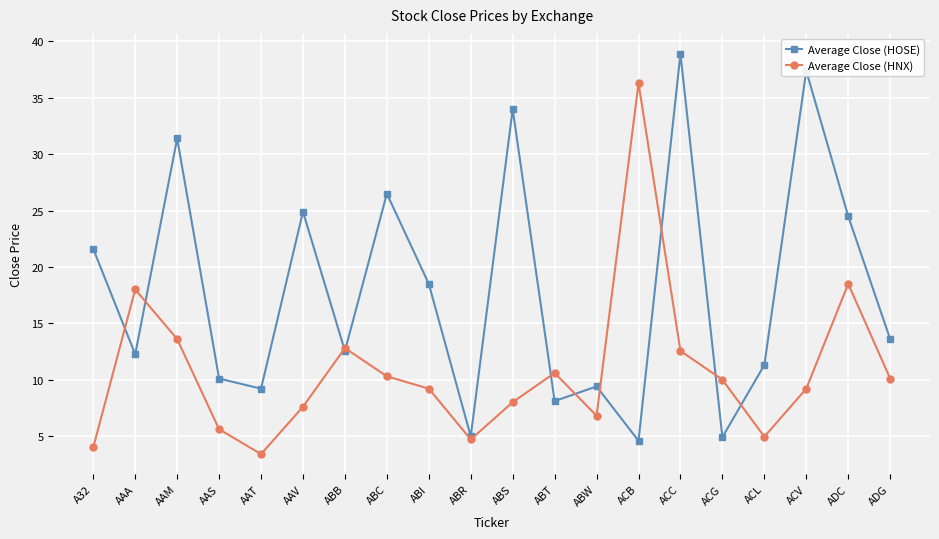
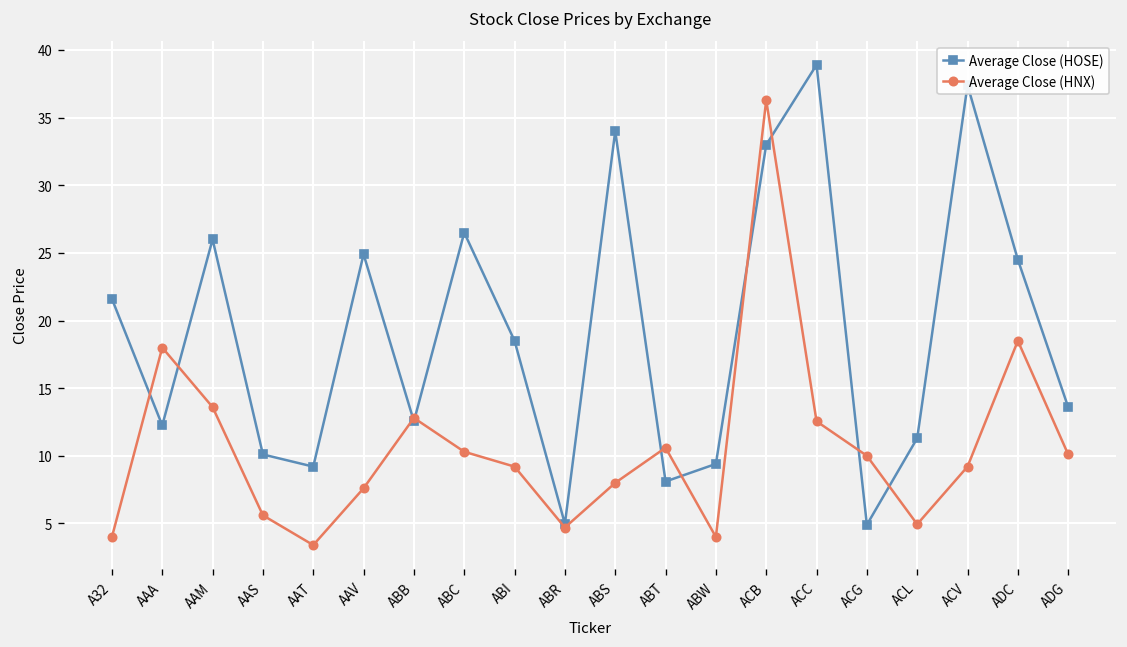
Average Close (HOSE), AAM: 31.4 -> 26.0
Average Close (HNX), ABW: 6.8 -> 4.0
Average Close (HOSE), ACB: 4.6 -> 33.0
